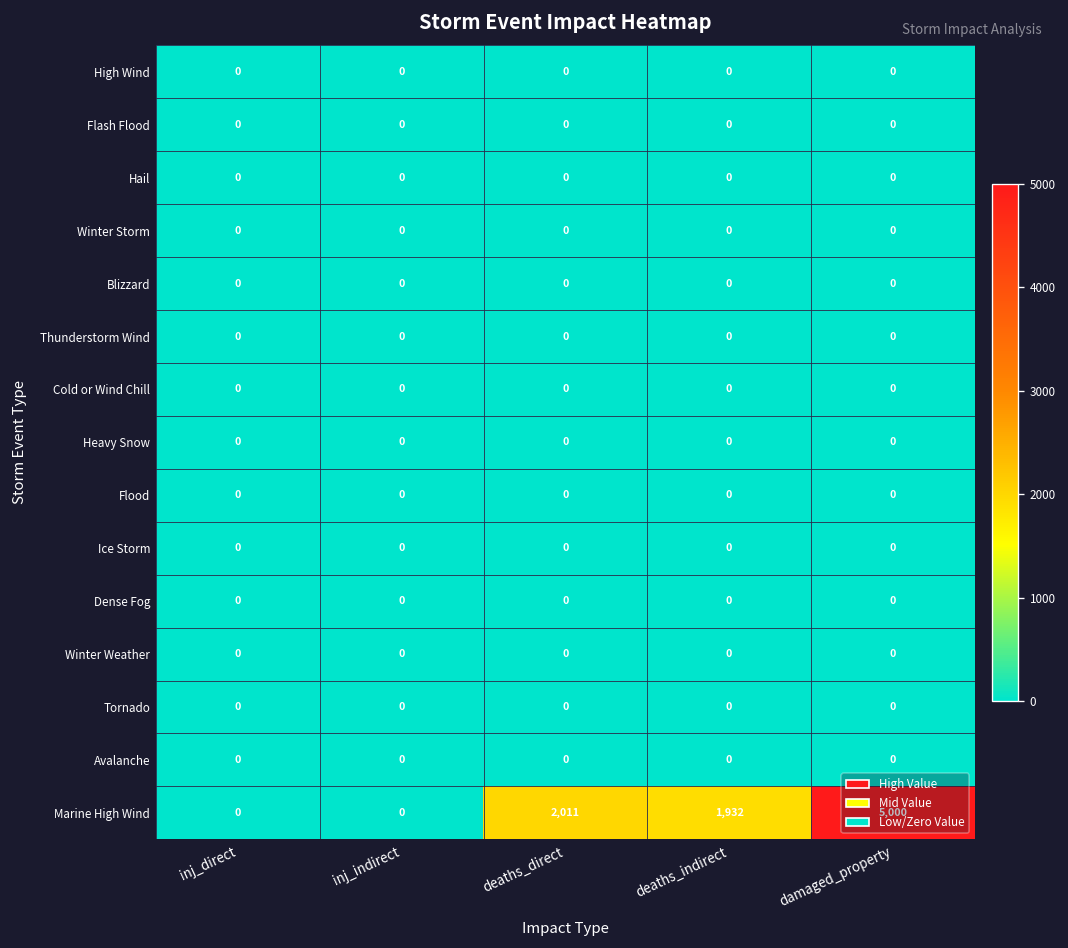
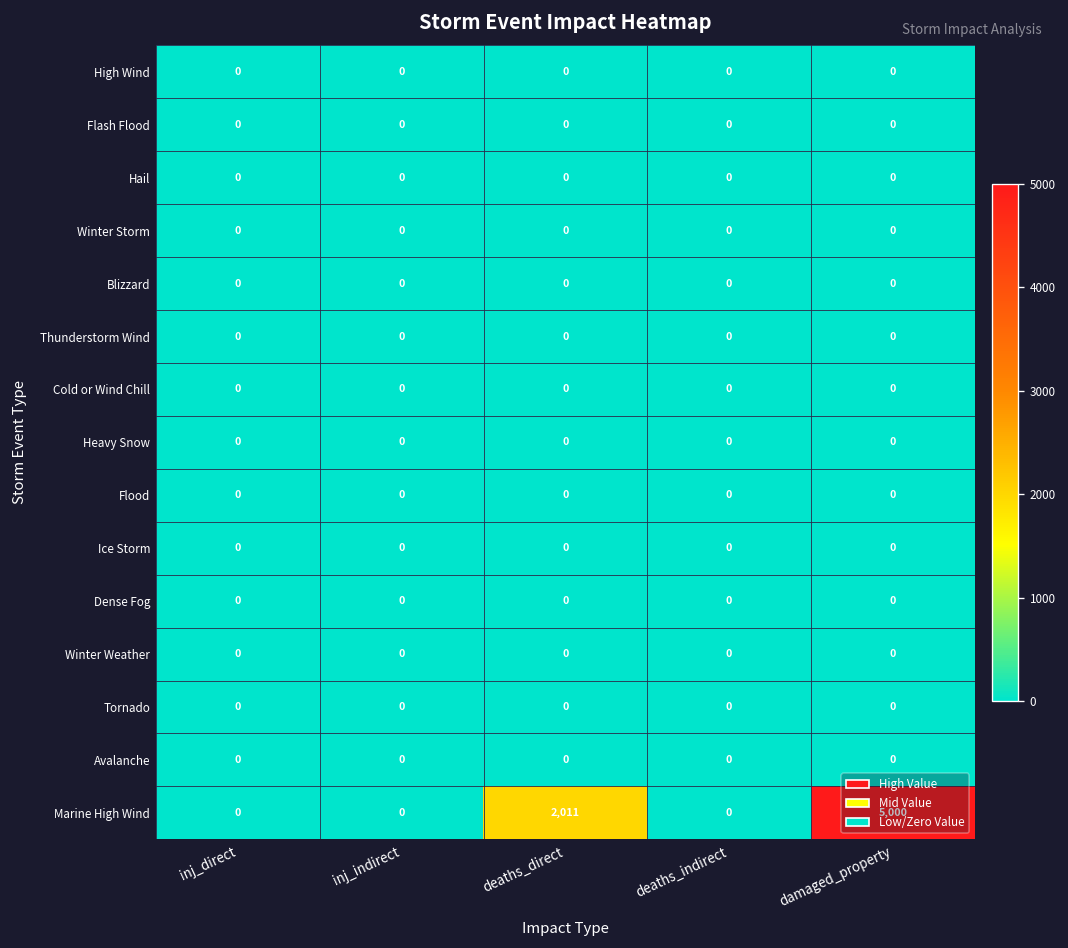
Marine High Wind, deaths_indirect: 1,932 -> 0
